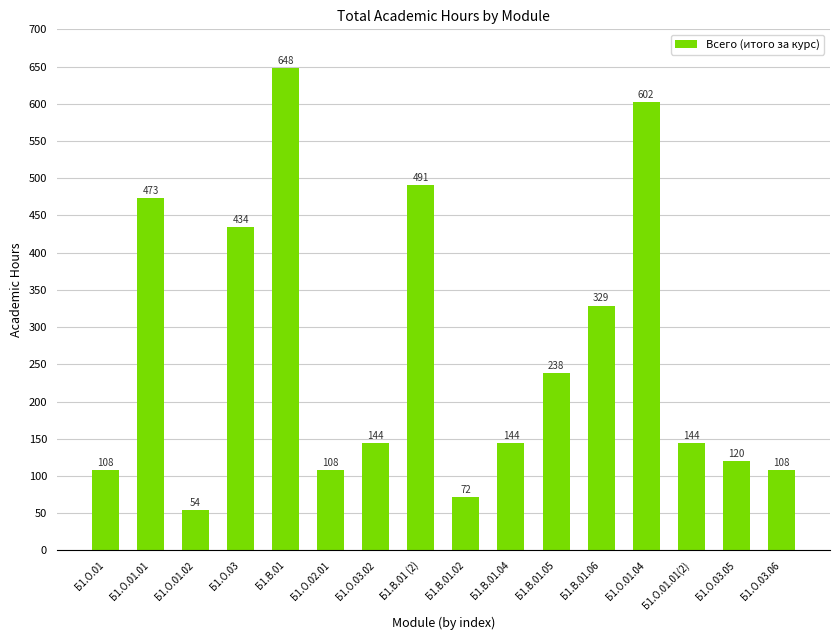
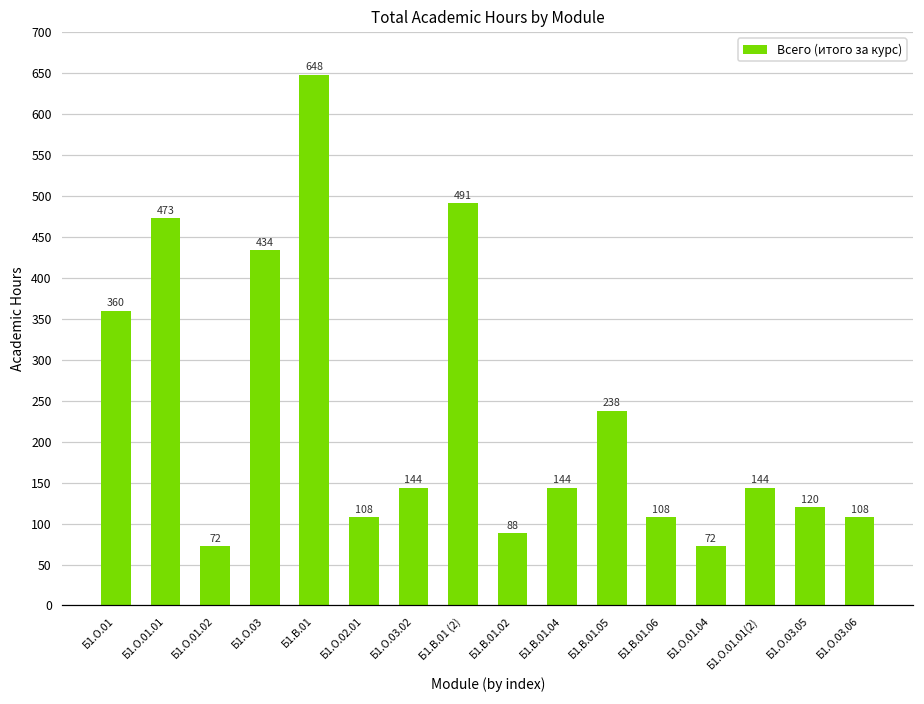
Б1.О.01: 108 -> 360
Б1.О.01.02: 54 -> 72
Б1.В.01.02: 72 -> 88
Б1.В.01.06: 329 -> 108
Б1.О.01.04: 602 -> 72
